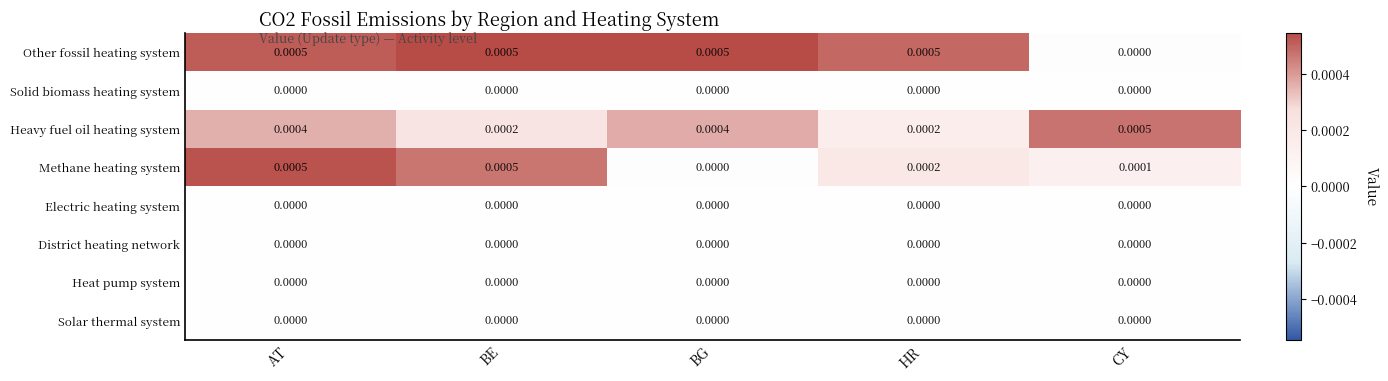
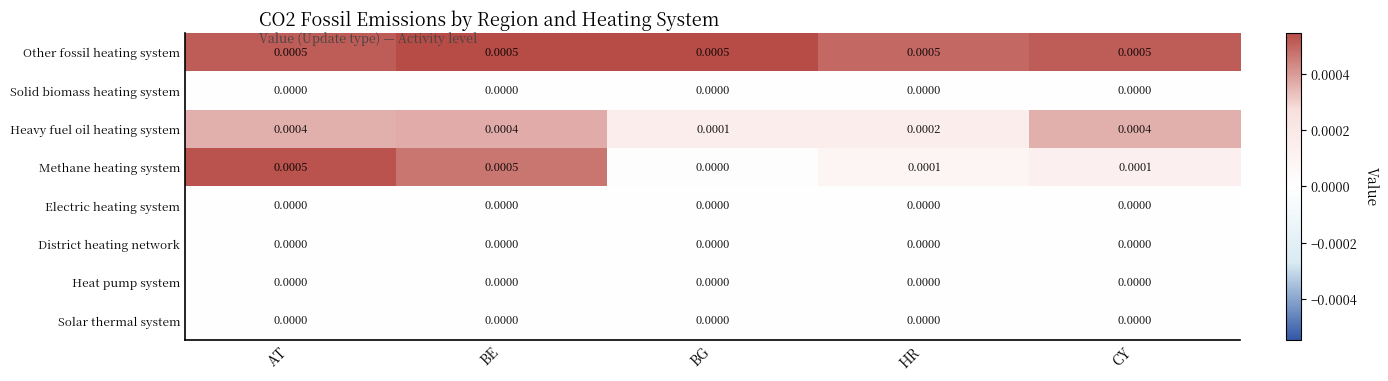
Other fossil heating system, CY: 0.0000 -> 0.0005
Heavy fuel oil heating system, BE: 0.0002 -> 0.0004
Heavy fuel oil heating system, BG: 0.0004 -> 0.0001
Heavy fuel oil heating system, CY: 0.0005 -> 0.0004
Methane heating system, HR: 0.0002 -> 0.0001
